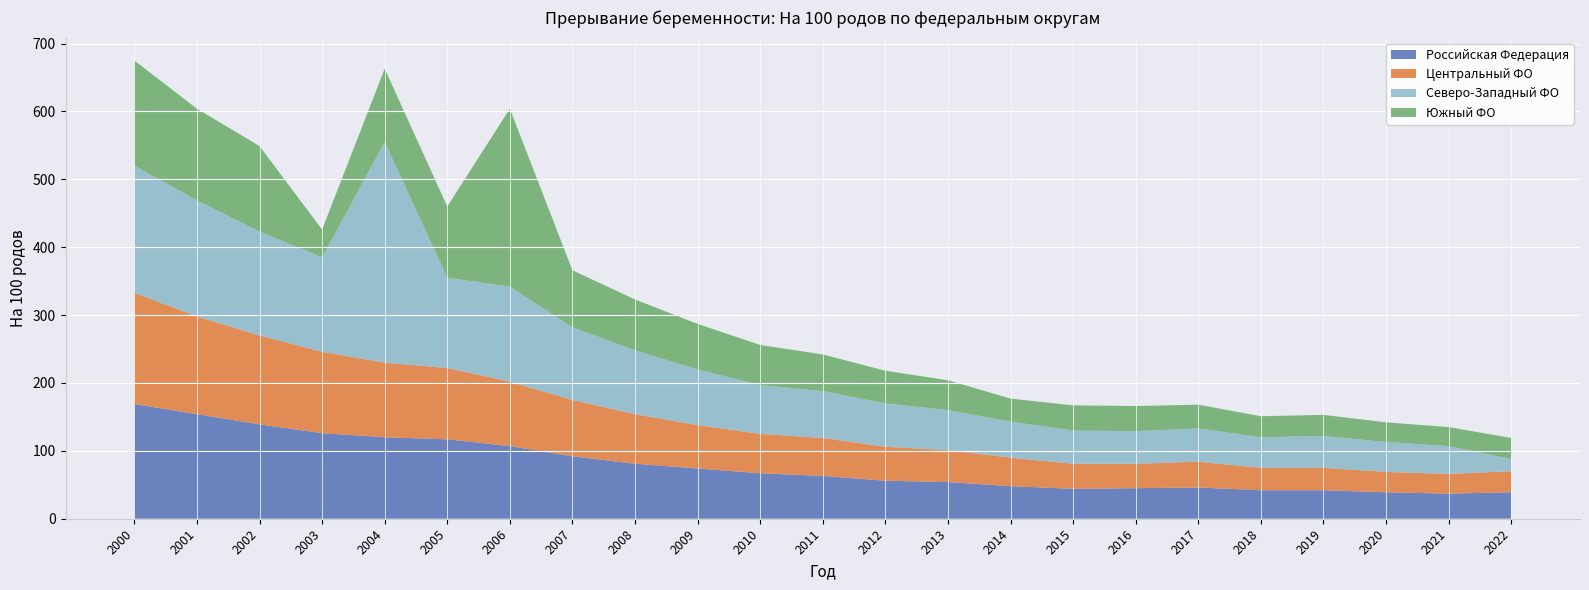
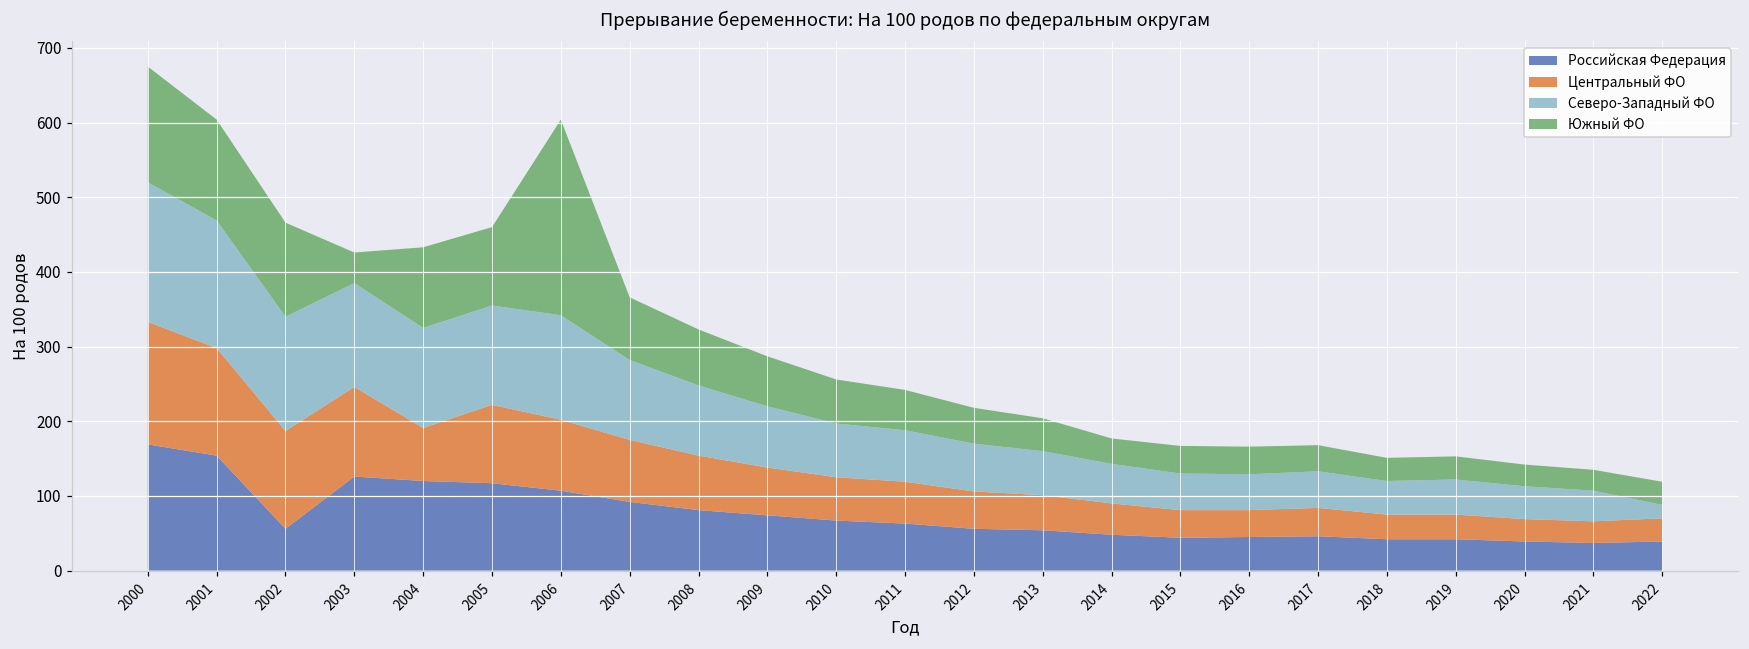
Российская Федерация, 2002: 140 -> 60
Центральный ФО, 2004: 110 -> 70
Северо-Западный ФО, 2004: 330 -> 130
